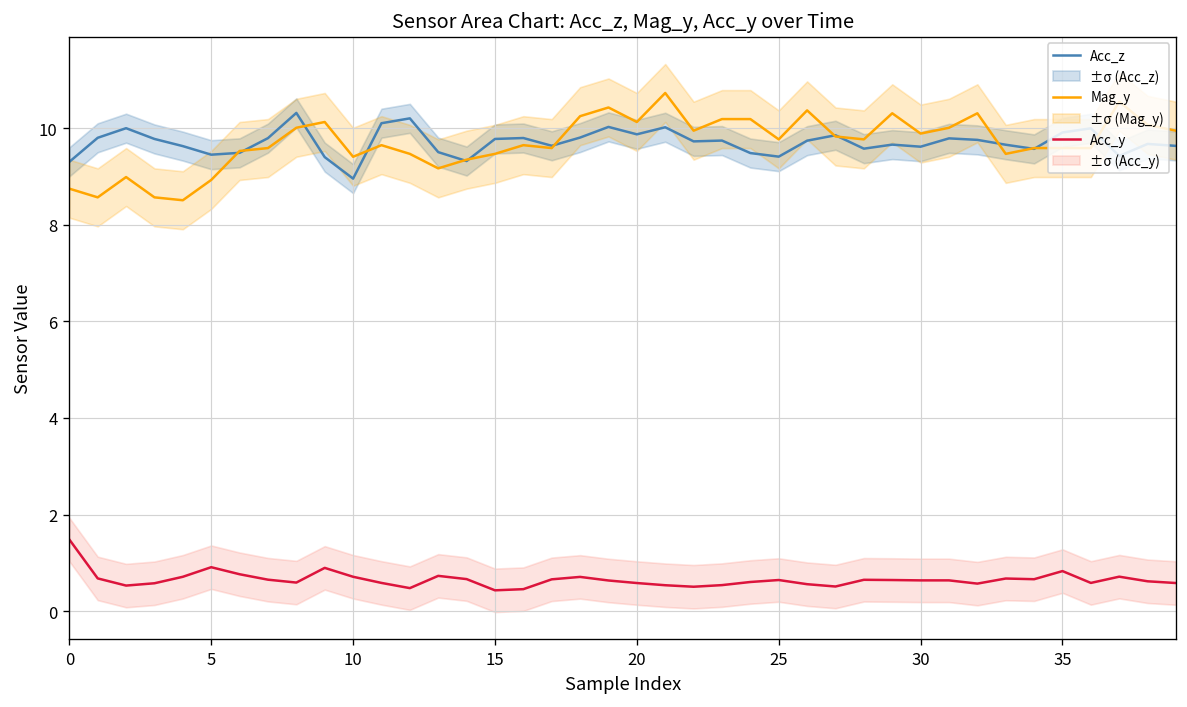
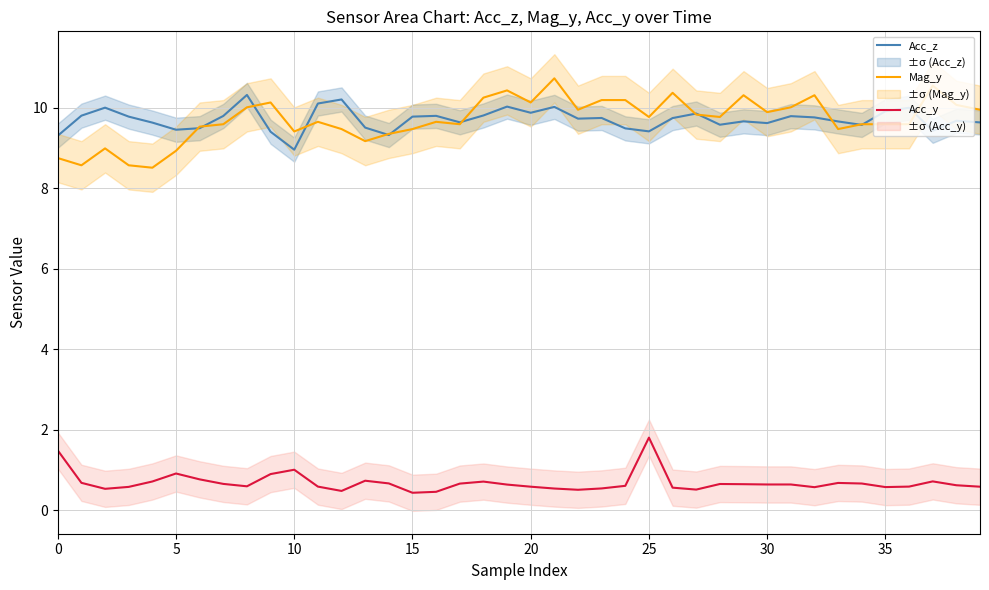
Acc_y, 10: 0.7 -> 1.0
Acc_y, 25: 0.6 -> 1.8
Acc_y, 35: 0.8 -> 0.6
